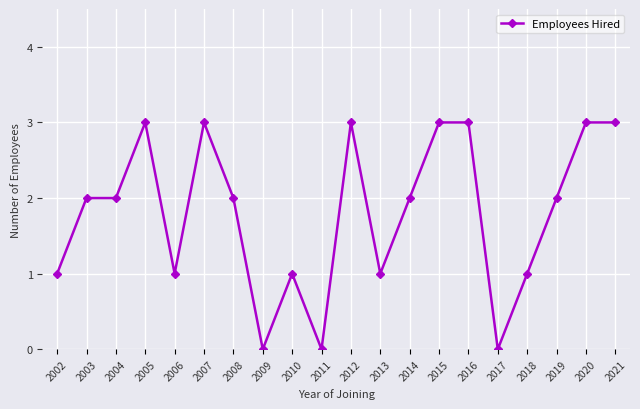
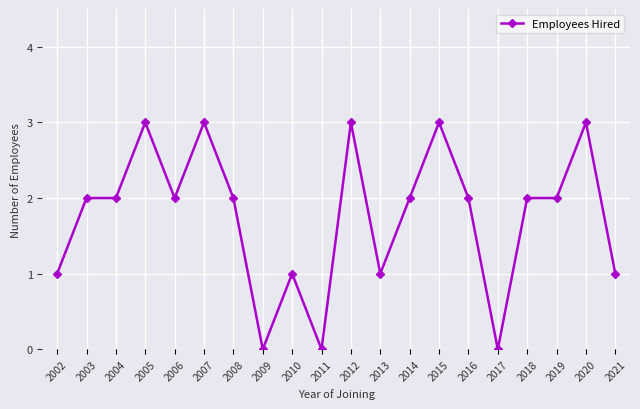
2006: 1 -> 2
2016: 3 -> 2
2018: 1 -> 2
2021: 3 -> 1
